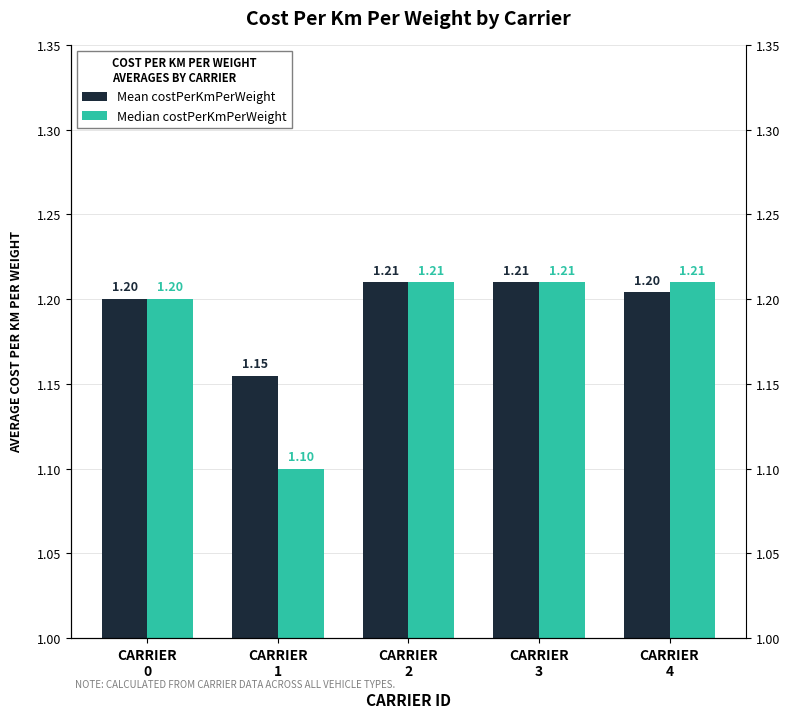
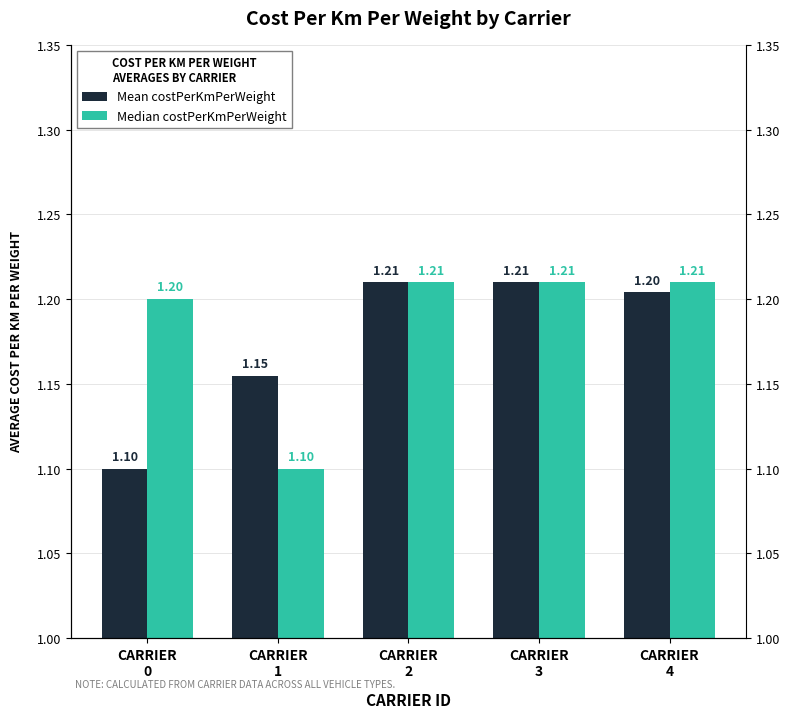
Mean costPerKmPerWeight, CARRIER 0: 1.20 -> 1.10
